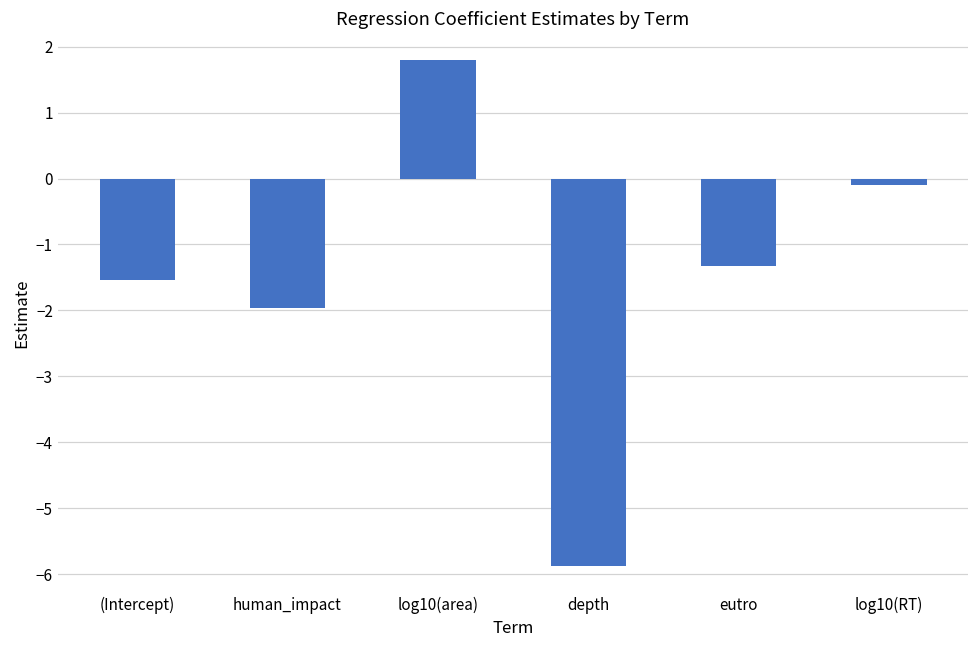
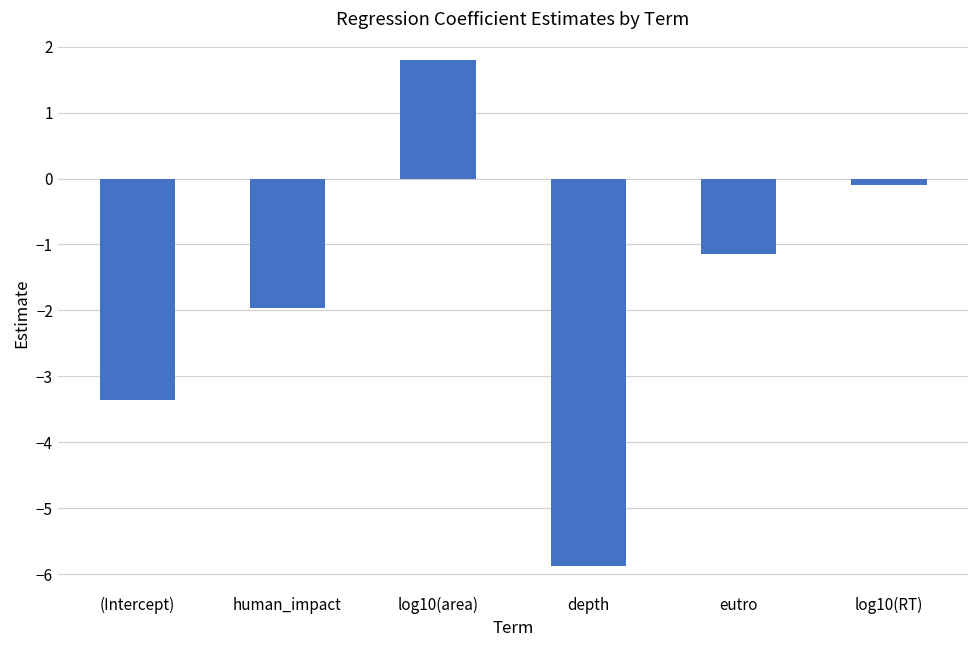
(Intercept): -1.5 -> -3.4
eutro: -1.3 -> -1.1
